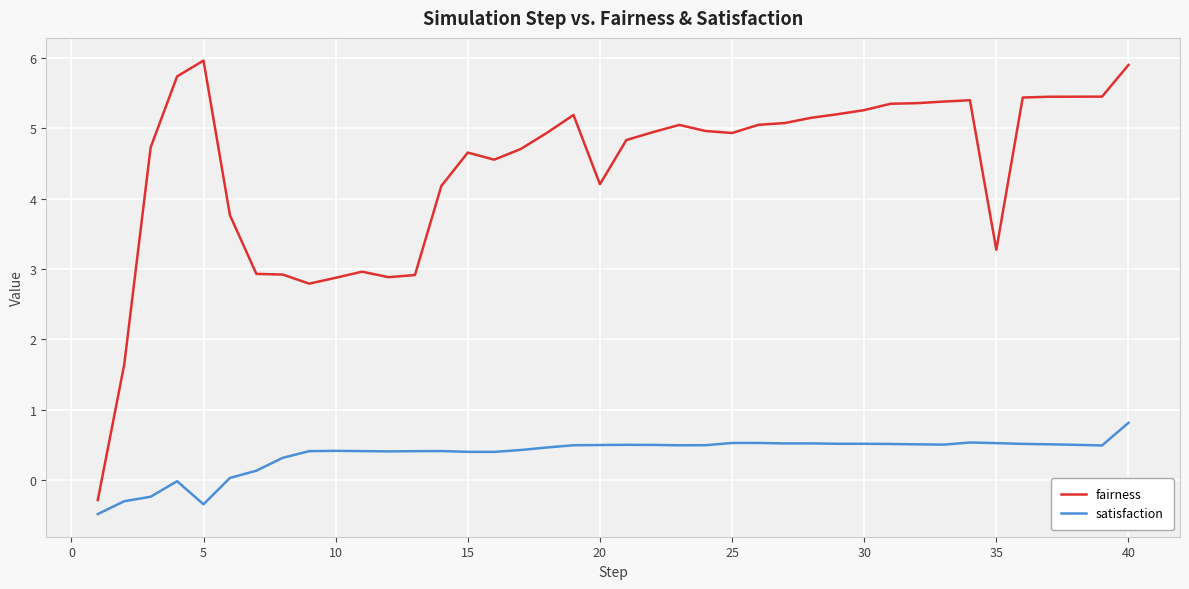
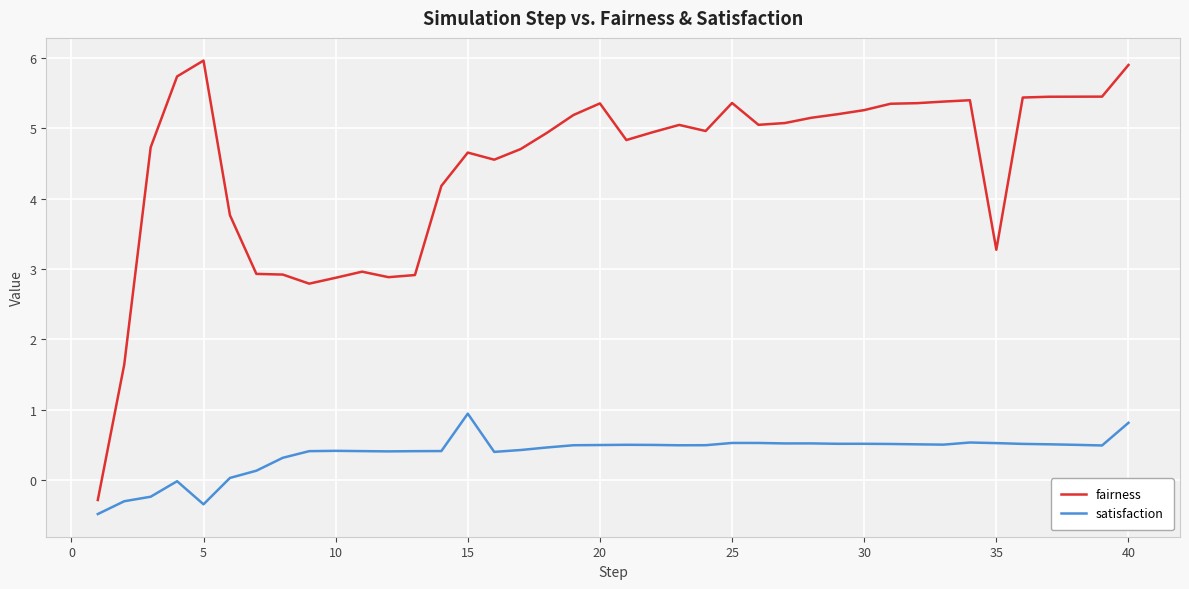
satisfaction, 15: 0.4 -> 0.9
fairness, 20: 4.2 -> 5.4
fairness, 25: 4.9 -> 5.4
